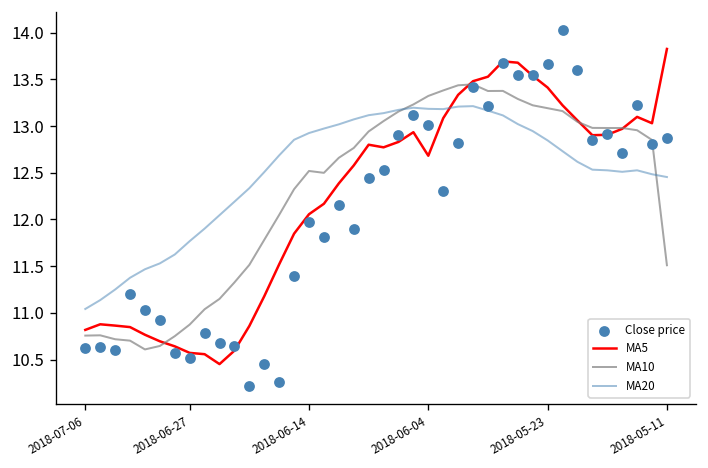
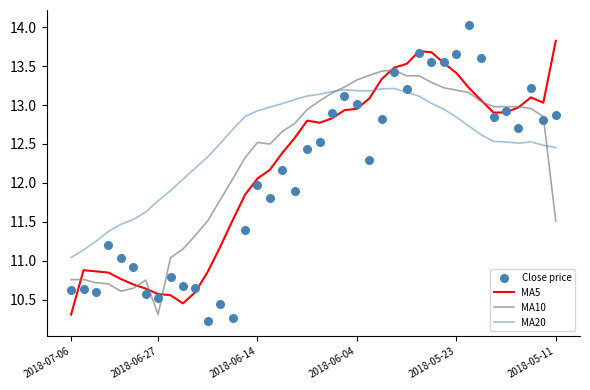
MA5, 2018-07-06: 10.8 -> 10.3
MA10, 2018-06-27: 10.9 -> 10.3
MA5, 2018-06-04: 12.7 -> 13.0
